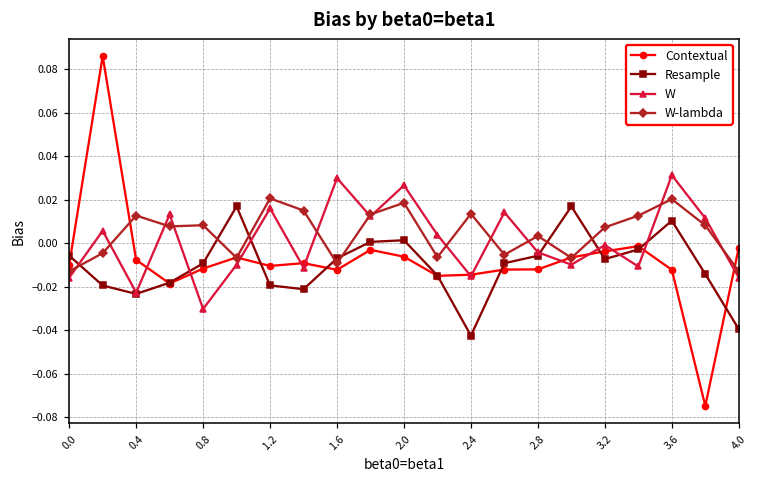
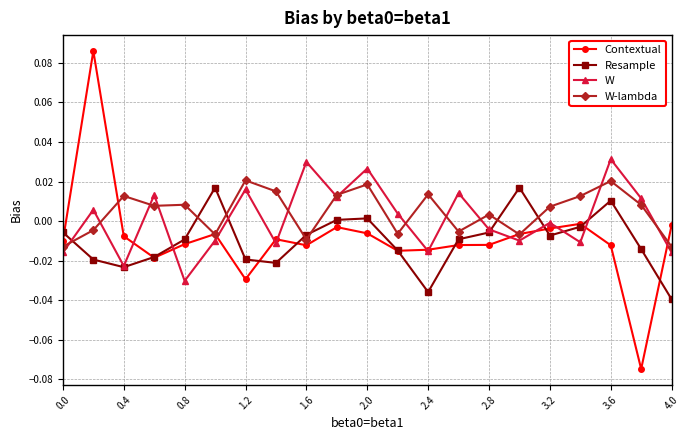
Contextual, 1.2: -0.010 -> -0.029
Resample, 2.4: -0.042 -> -0.036
